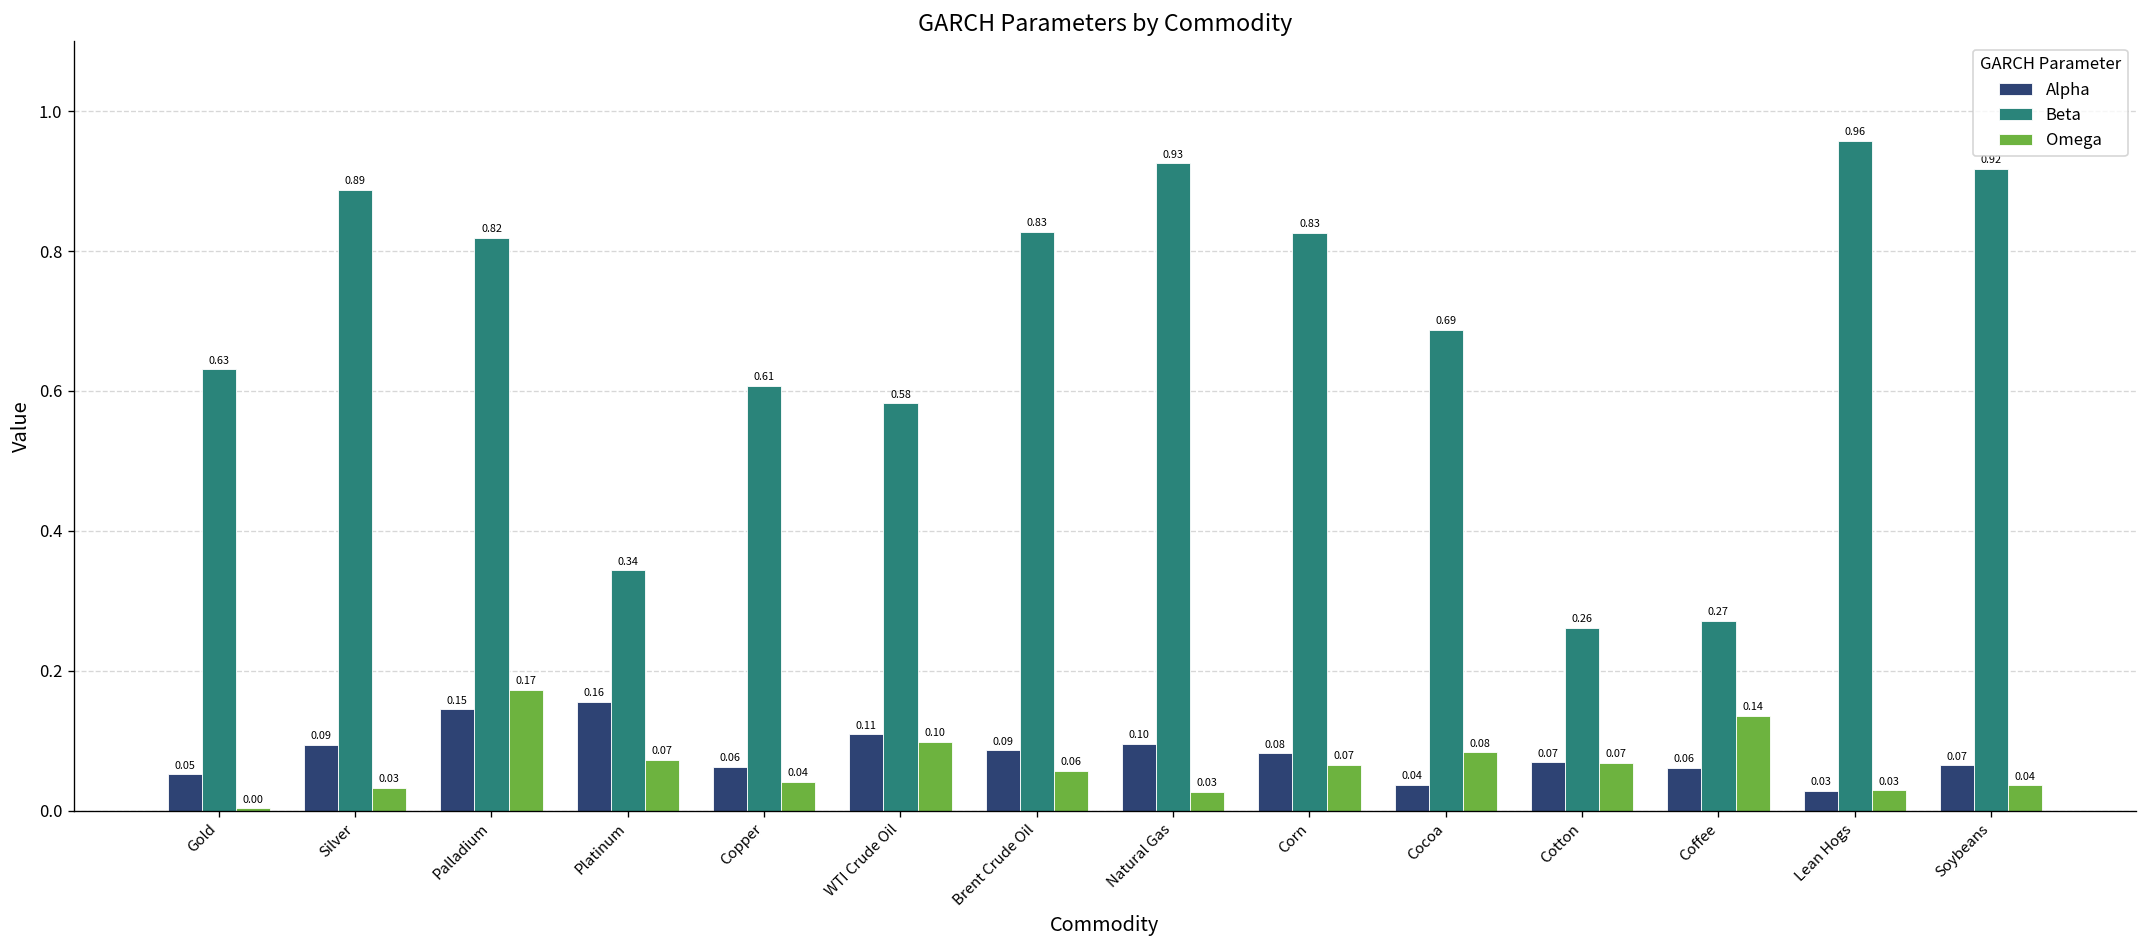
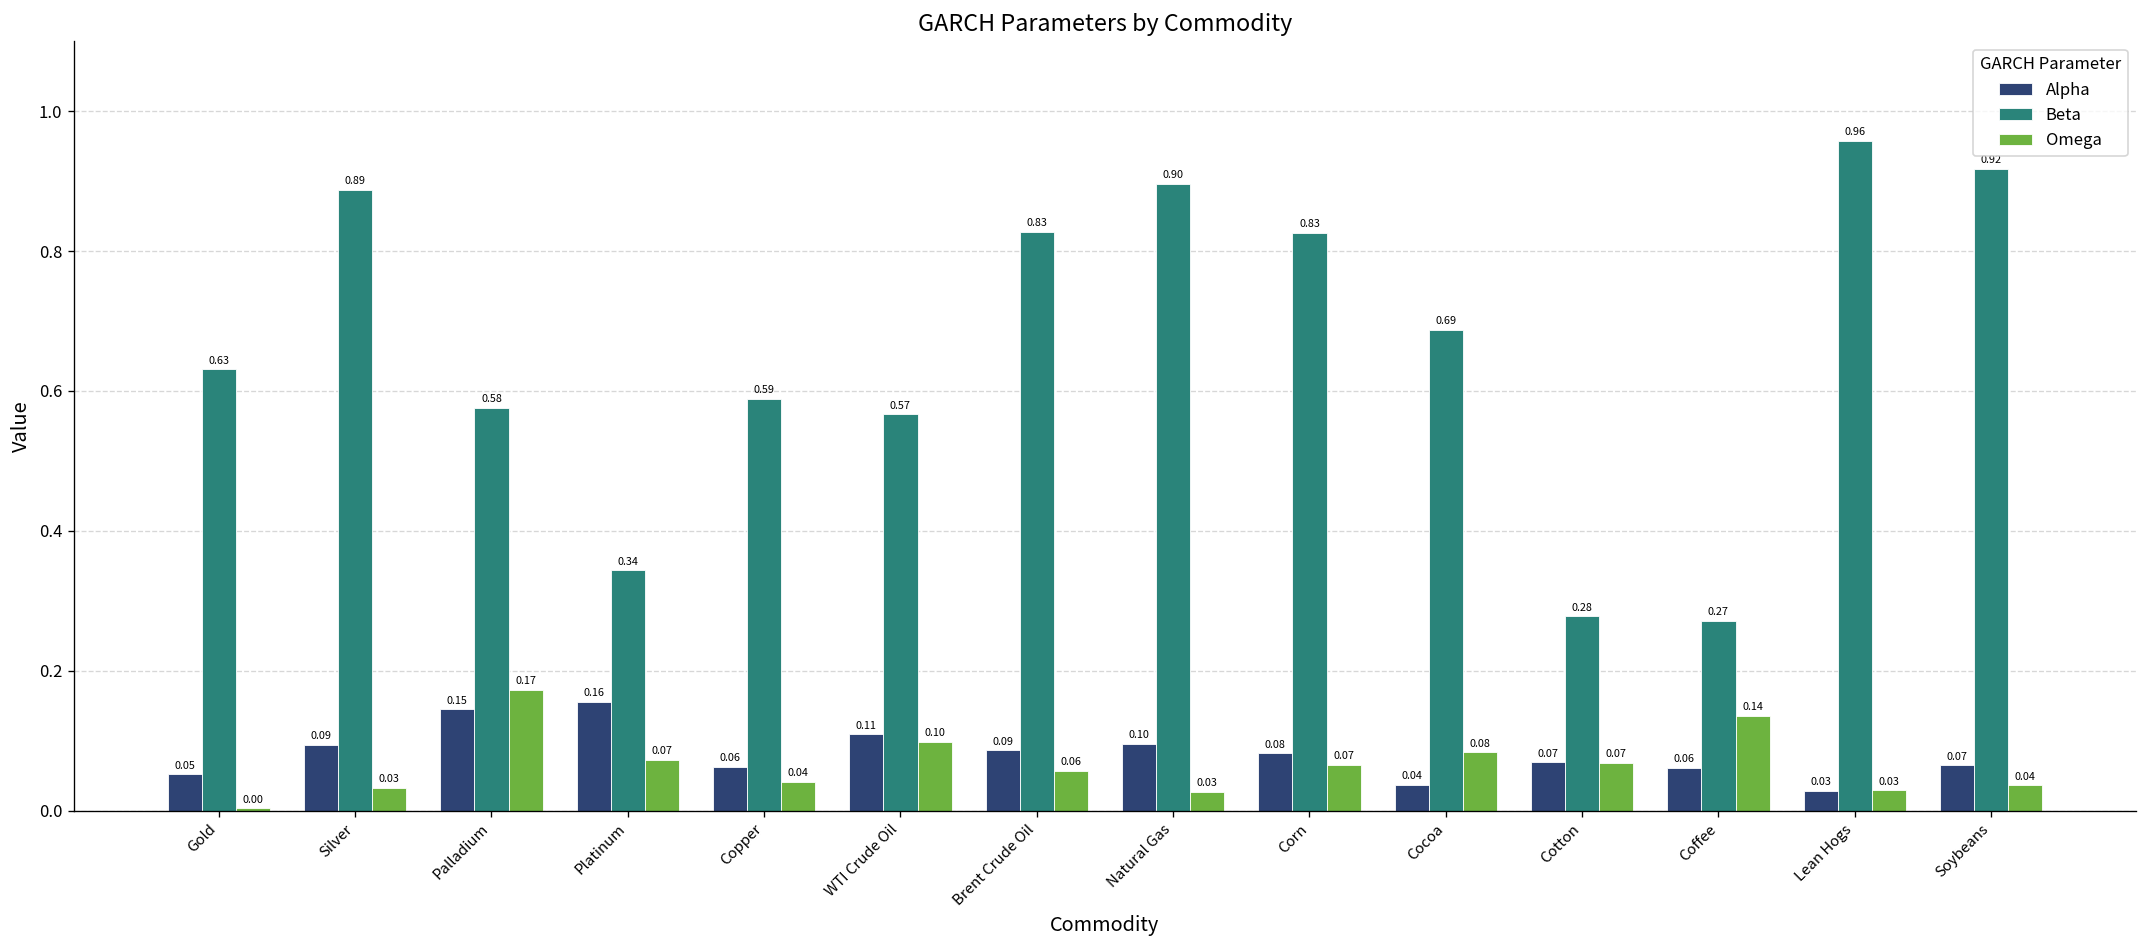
Beta, Palladium: 0.82 -> 0.58
Beta, Copper: 0.61 -> 0.59
Beta, WTI Crude Oil: 0.58 -> 0.57
Beta, Natural Gas: 0.93 -> 0.90
Beta, Cotton: 0.26 -> 0.28
